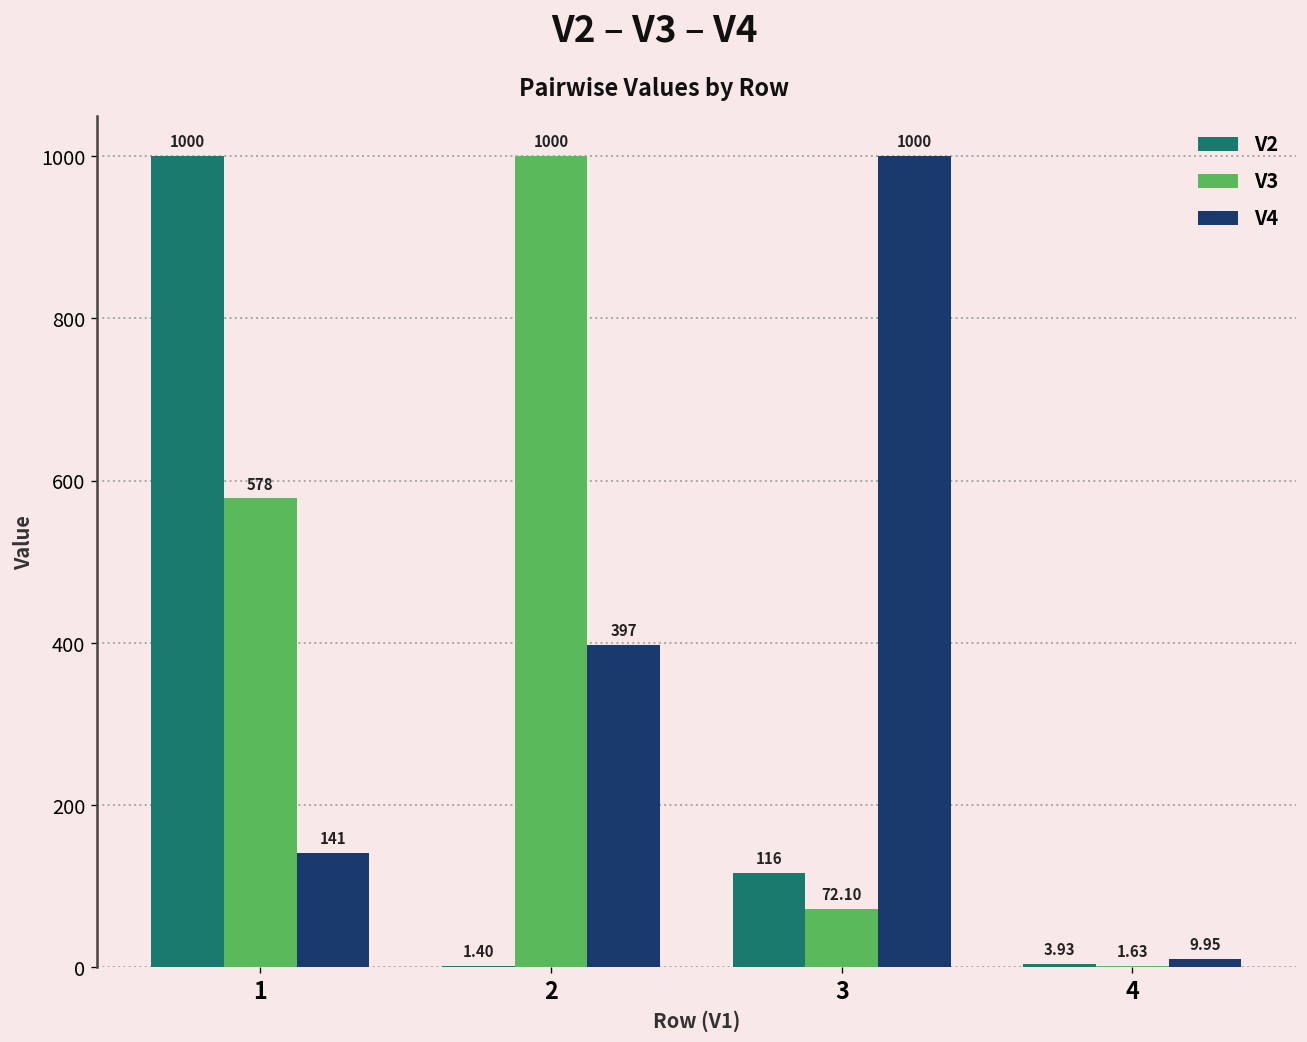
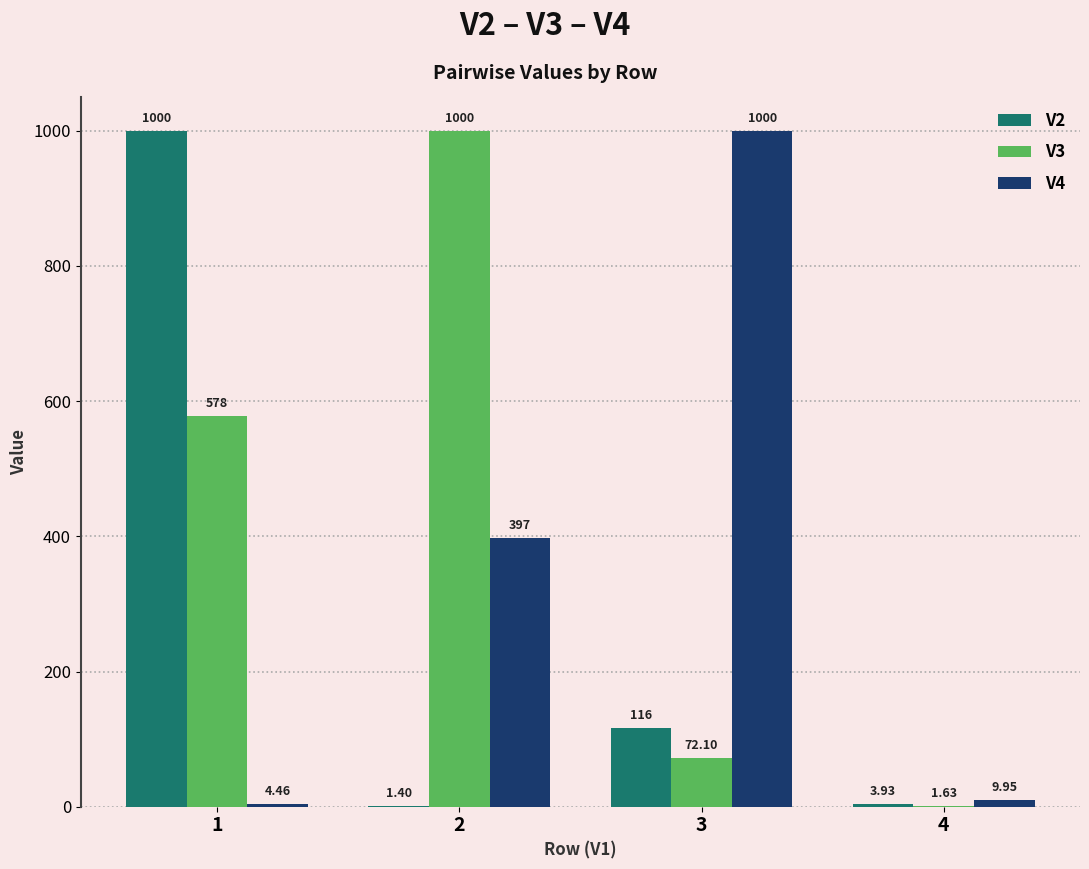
V4, 1: 141 -> 4.46
